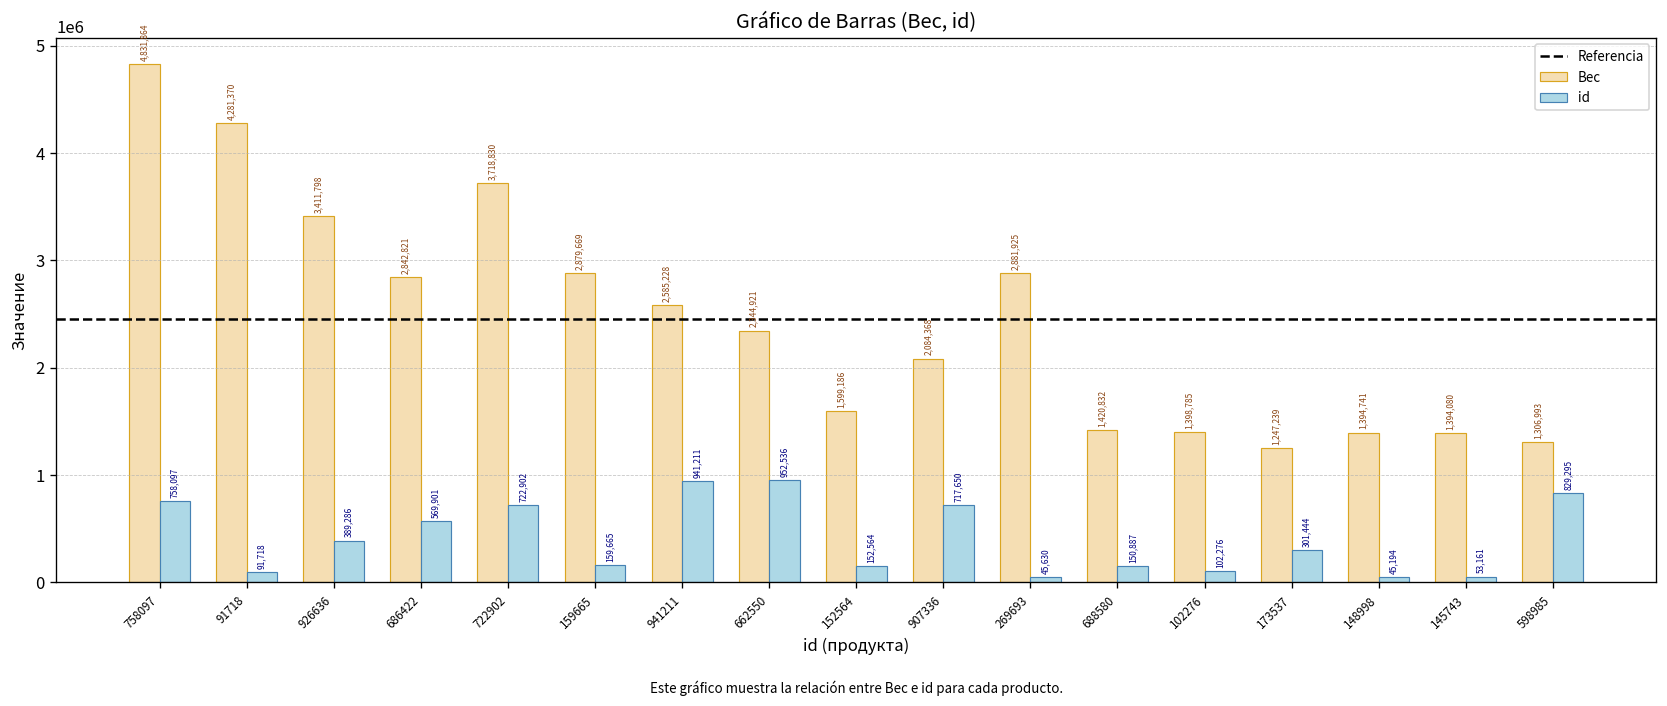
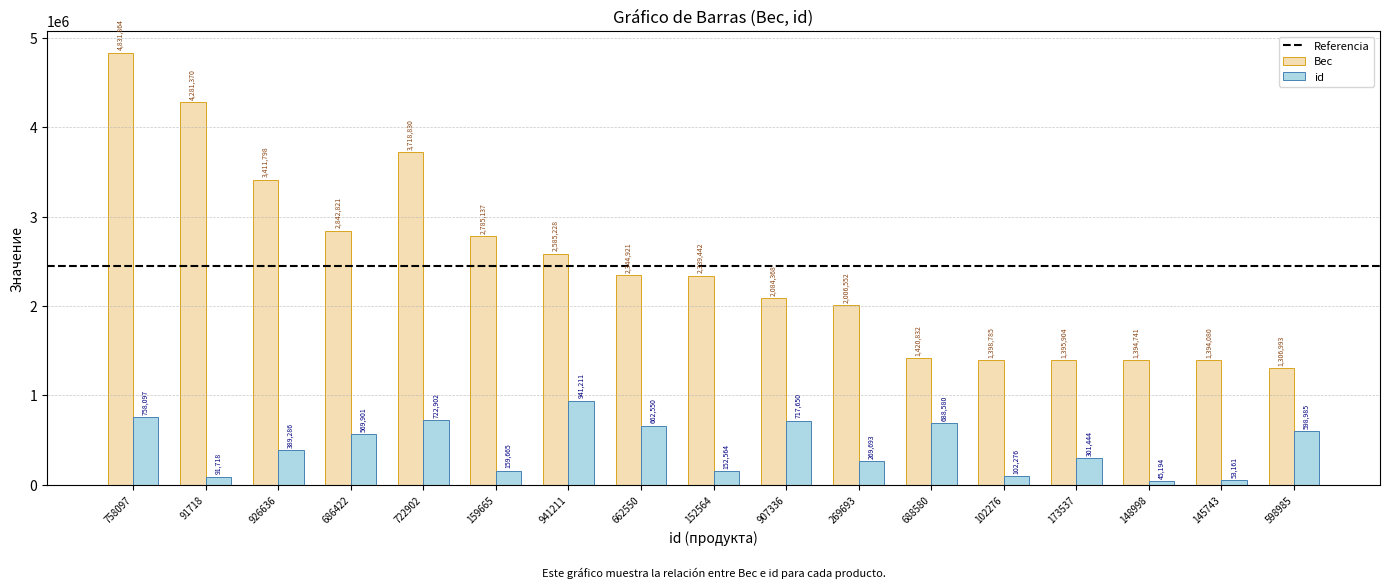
Вес, 159665: 2,879,669 -> 2,785,137
id, 662550: 952,536 -> 662,550
Вес, 152564: 1,599,186 -> 2,339,442
Вес, 269693: 2,881,925 -> 2,006,552
id, 269693: 45,630 -> 269,693
id, 688580: 150,887 -> 688,580
Вес, 173537: 1,247,239 -> 1,395,904
id, 598985: 829,295 -> 598,985
